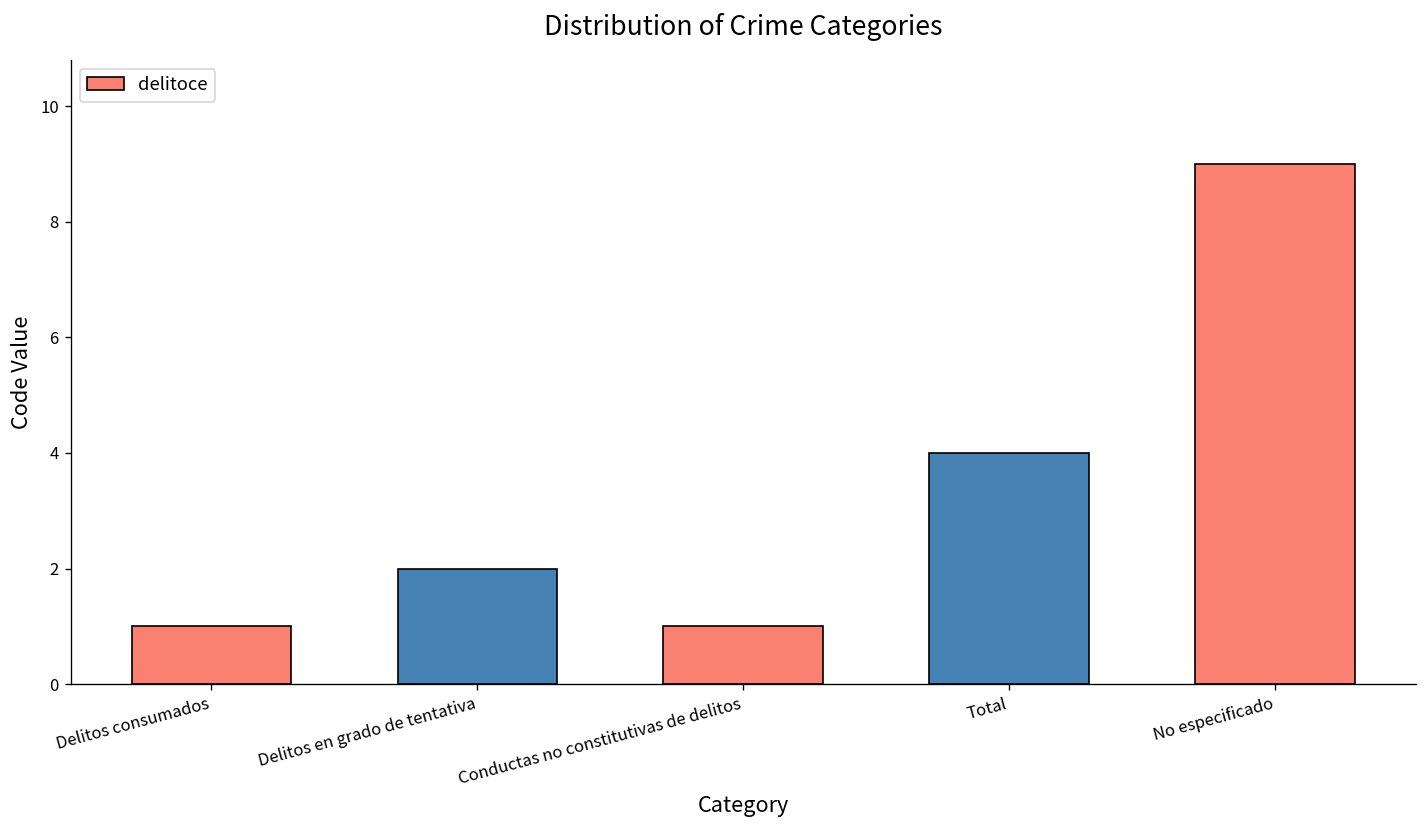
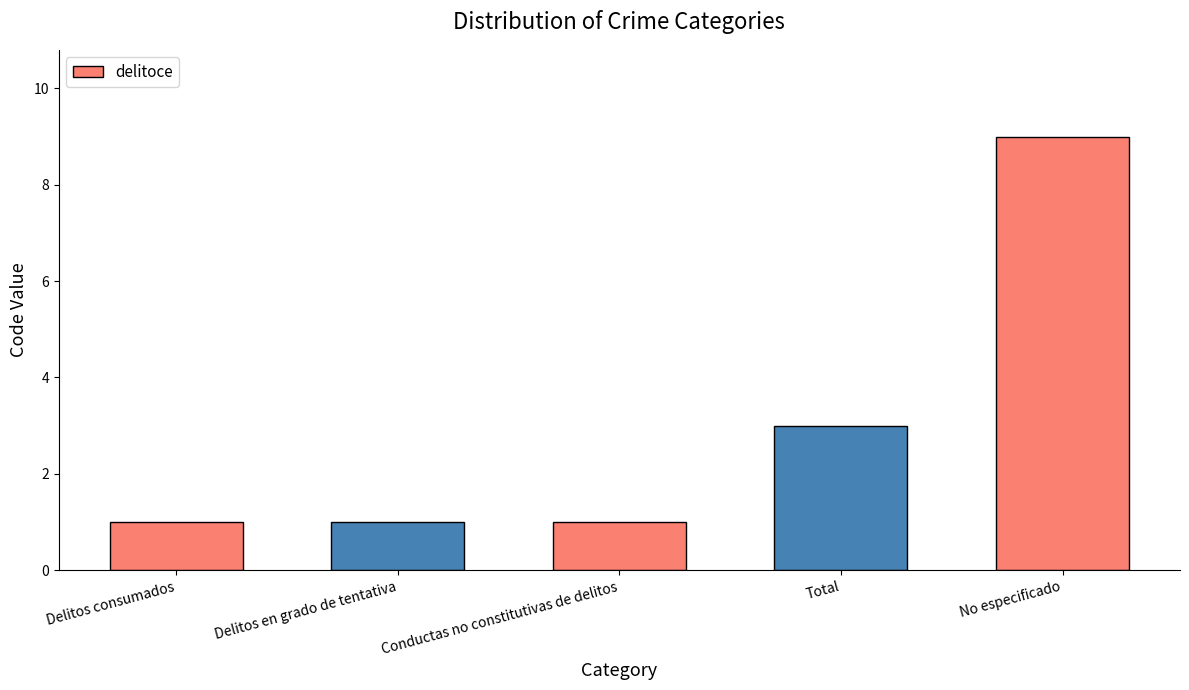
Delitos en grado de tentativa: 2 -> 1
Total: 4 -> 3
